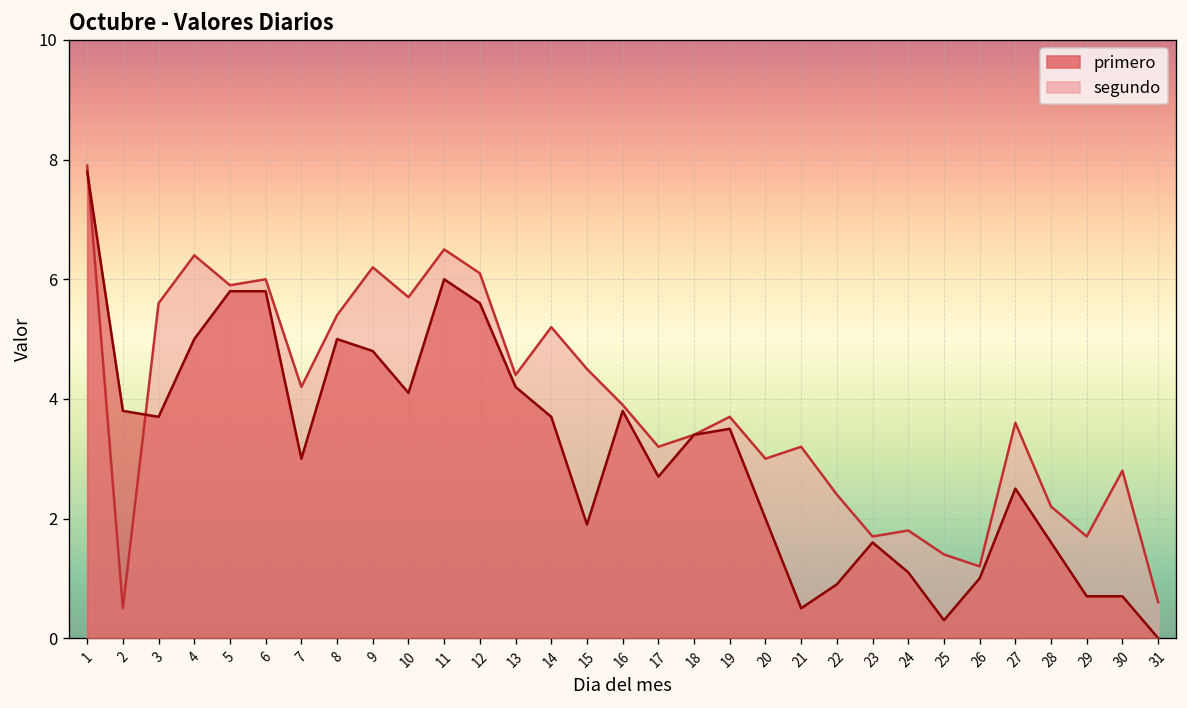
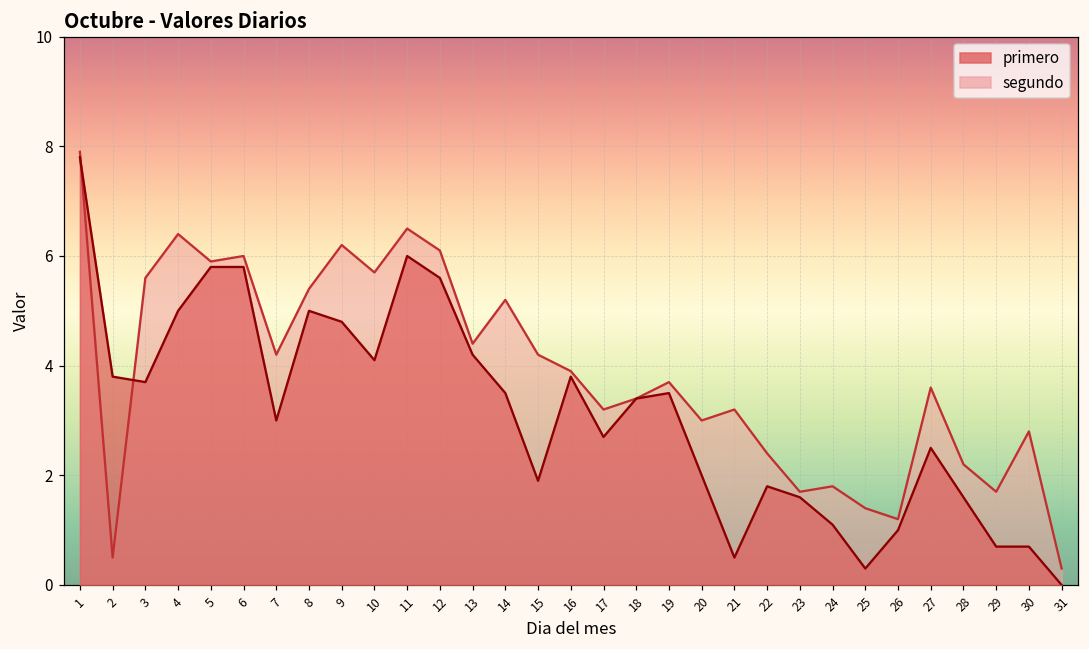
primero, 14: 3.7 -> 3.5
segundo, 15: 4.5 -> 4.2
primero, 22: 0.9 -> 1.8
segundo, 31: 0.6 -> 0.3
